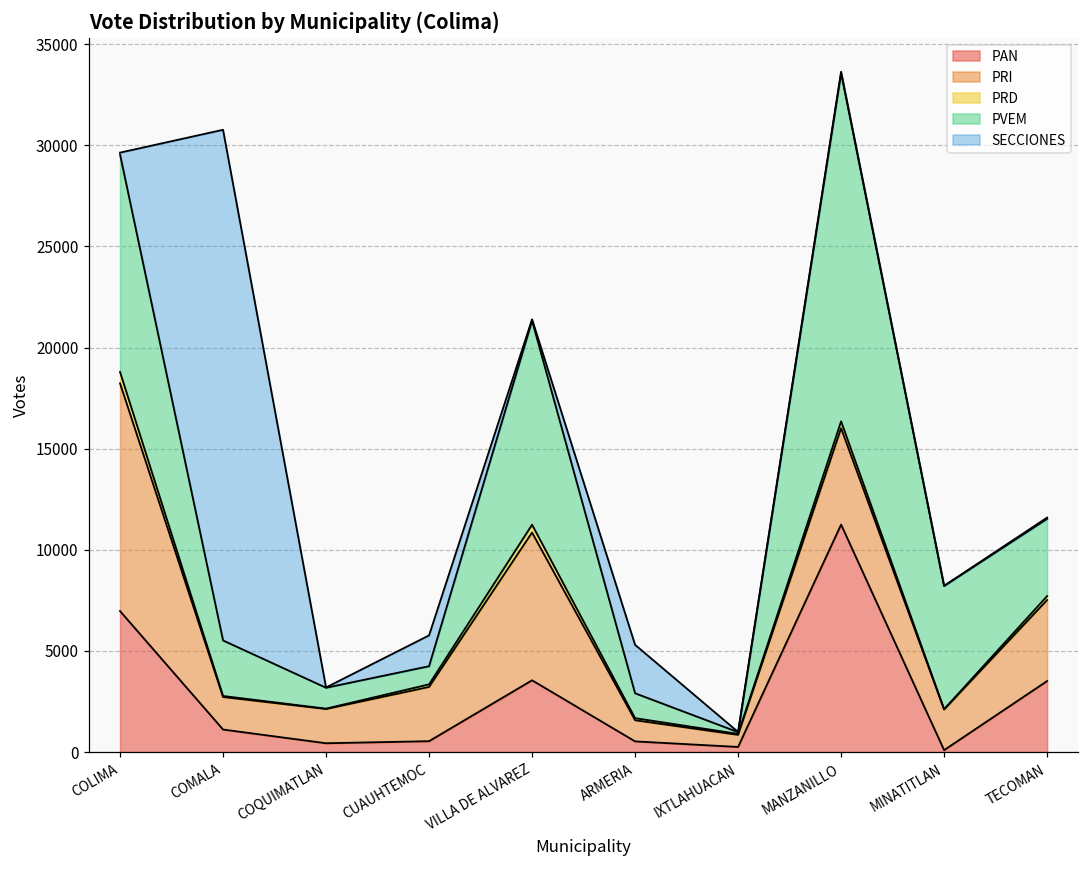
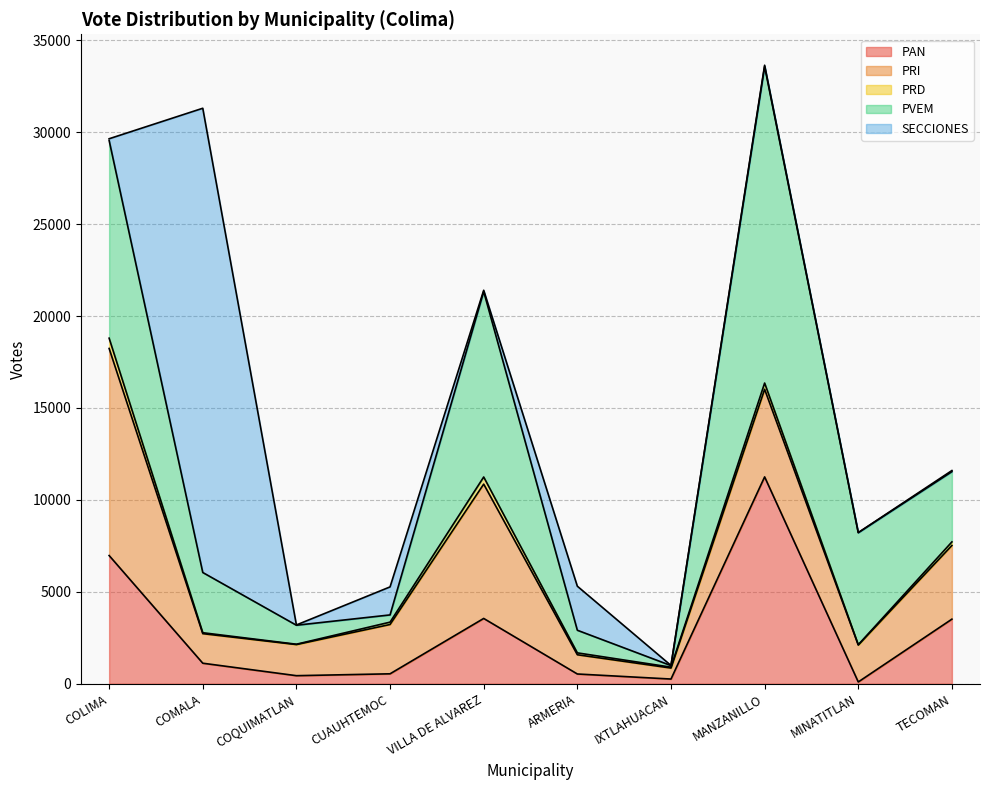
PVEM, COMALA: 2700 -> 3300
PVEM, CUAUHTEMOC: 900 -> 400
